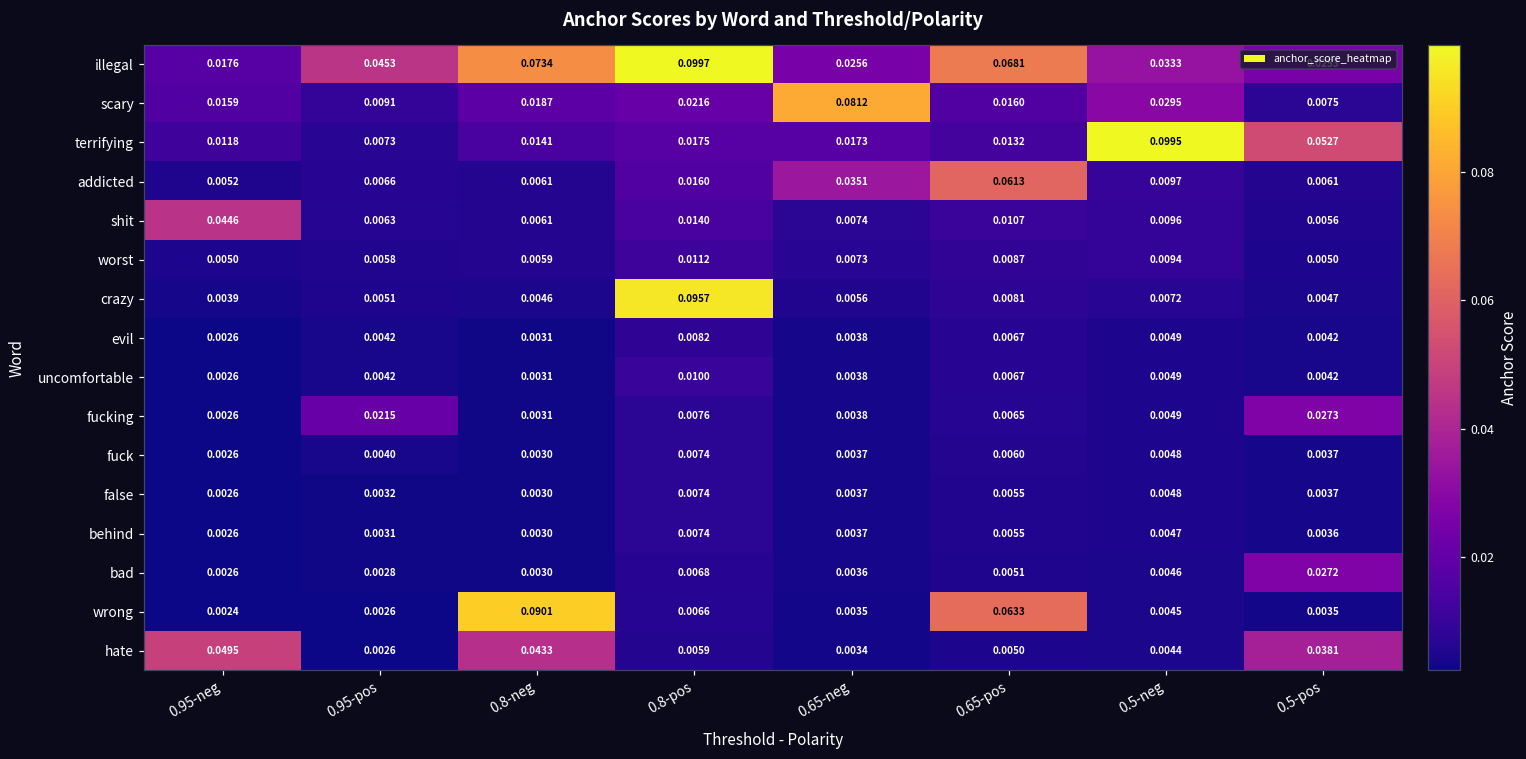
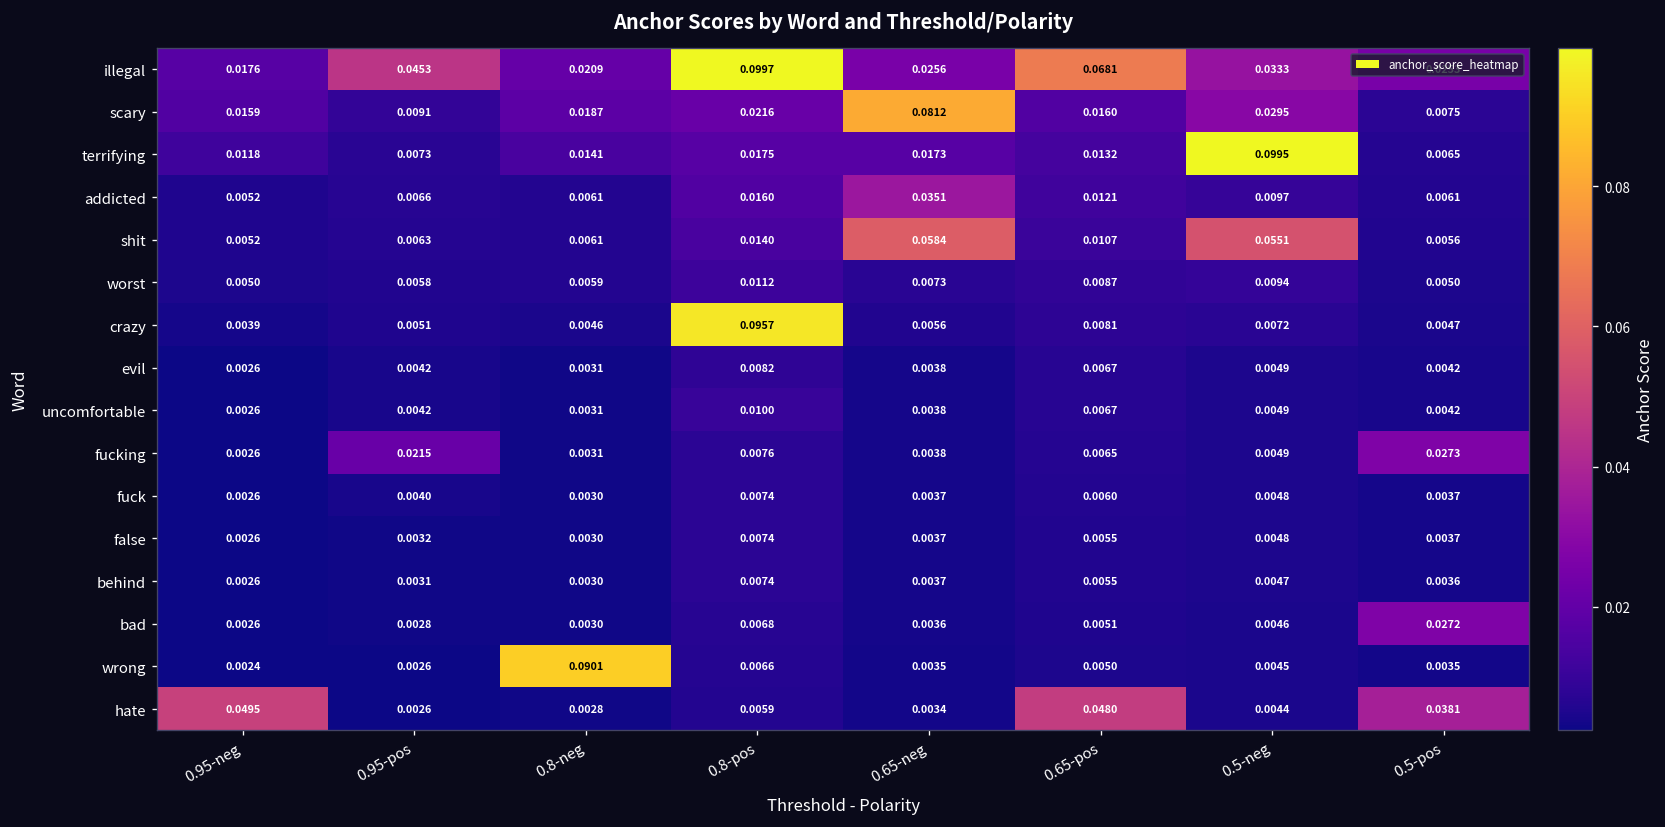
illegal, 0.8-neg: 0.0734 -> 0.0209
terrifying, 0.5-pos: 0.0527 -> 0.0065
addicted, 0.65-pos: 0.0613 -> 0.0121
shit, 0.95-neg: 0.0446 -> 0.0052
shit, 0.65-neg: 0.0074 -> 0.0584
shit, 0.5-neg: 0.0096 -> 0.0551
wrong, 0.65-pos: 0.0633 -> 0.0050
hate, 0.8-neg: 0.0433 -> 0.0028
hate, 0.65-pos: 0.0050 -> 0.0480
